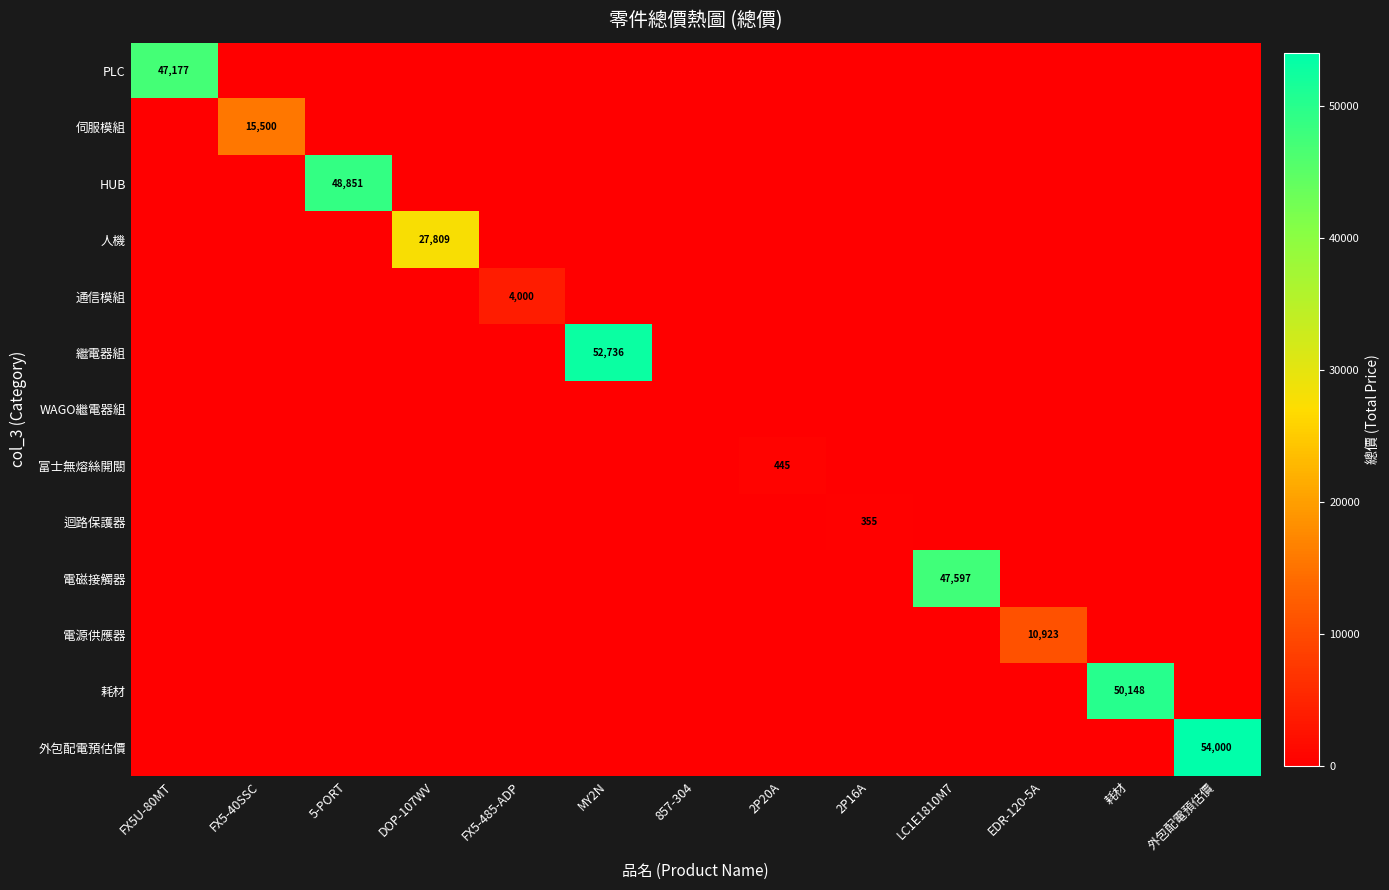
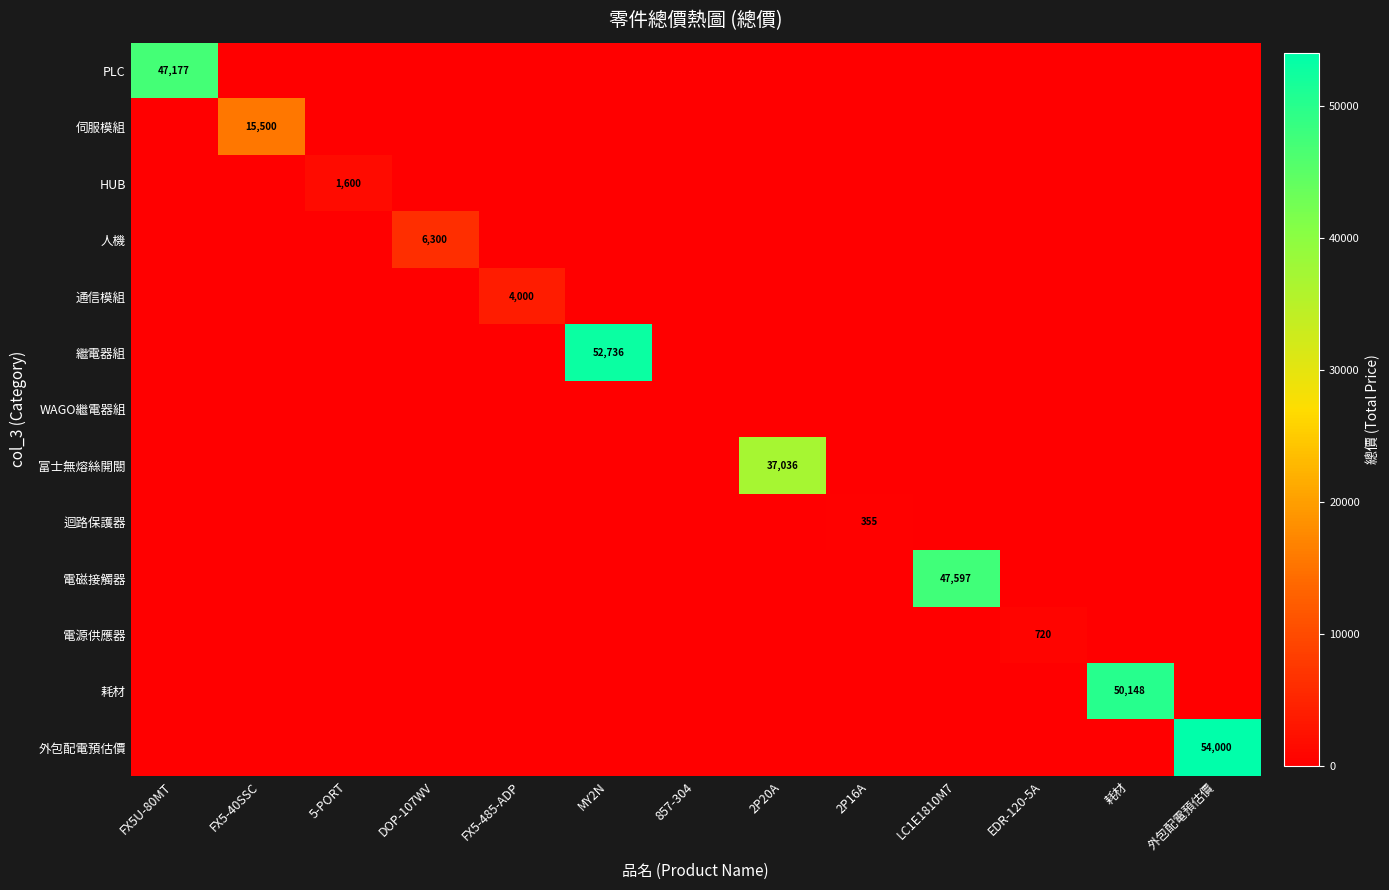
HUB, 5-PORT: 48,851 -> 1,600
人機, DOP-107WV: 27,809 -> 6,300
富士無熔絲開關, 2P20A: 445 -> 37,036
電源供應器, EDR-120-5A: 10,923 -> 720
